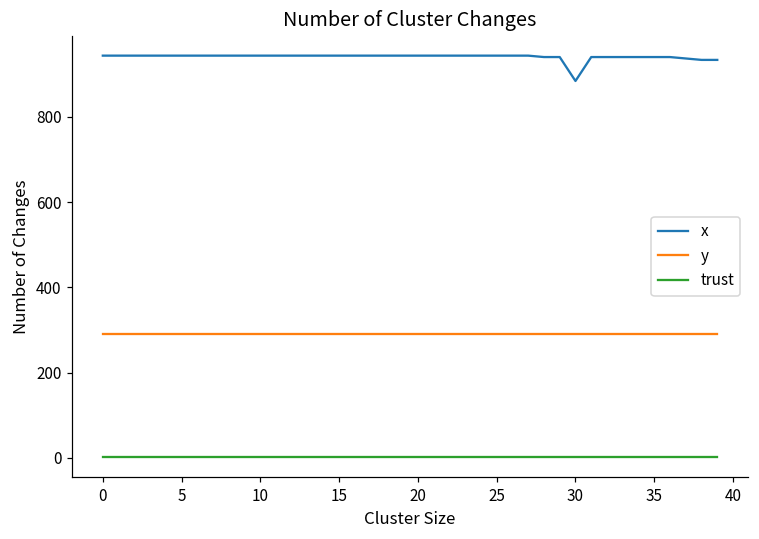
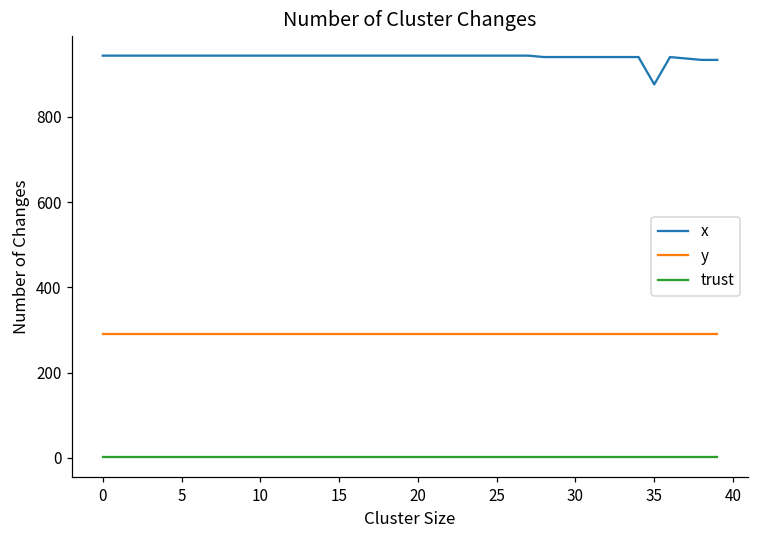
x, 30: 880 -> 940
x, 35: 940 -> 880
